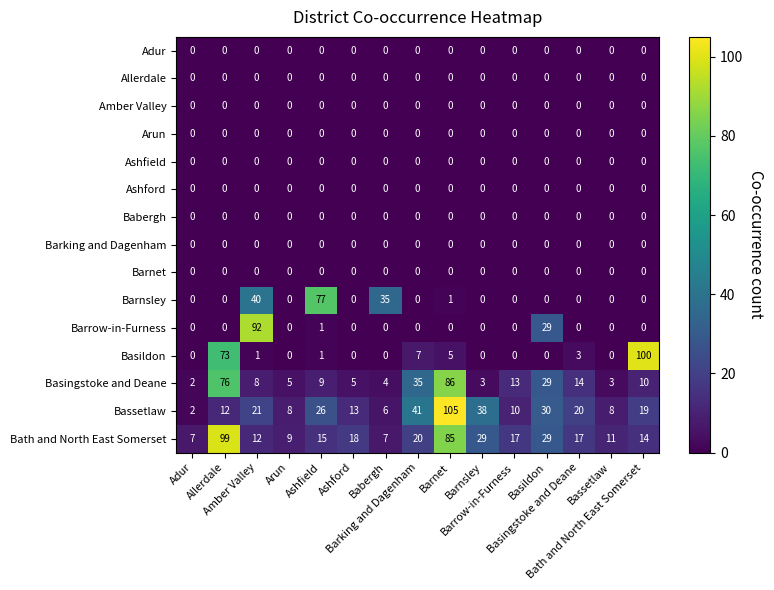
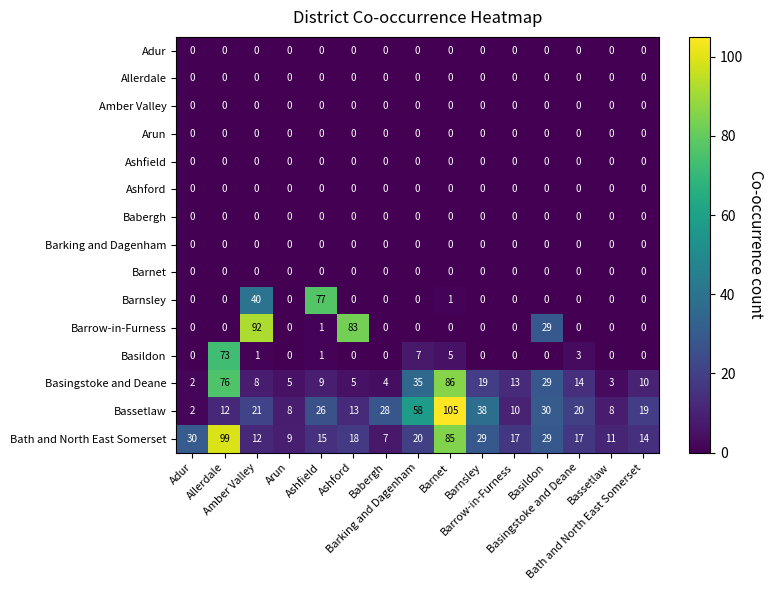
Barnsley, Babergh: 35 -> 0
Barrow-in-Furness, Ashford: 0 -> 83
Basildon, Bath and North East Somerset: 100 -> 0
Basingstoke and Deane, Barnsley: 3 -> 19
Bassetlaw, Babergh: 6 -> 28
Bassetlaw, Barking and Dagenham: 41 -> 58
Bath and North East Somerset, Adur: 7 -> 30
